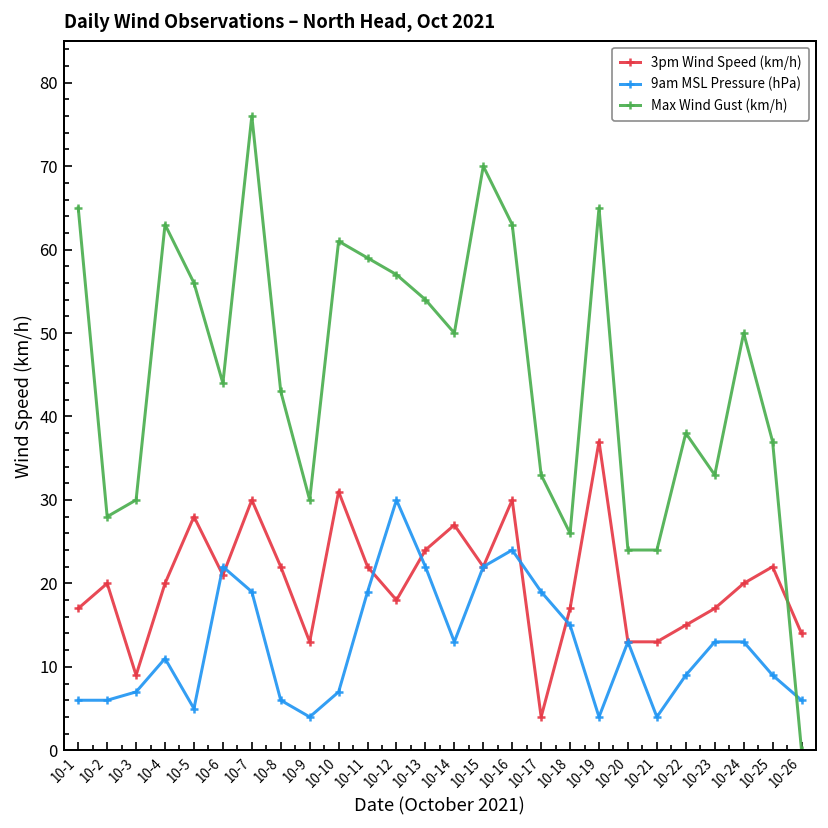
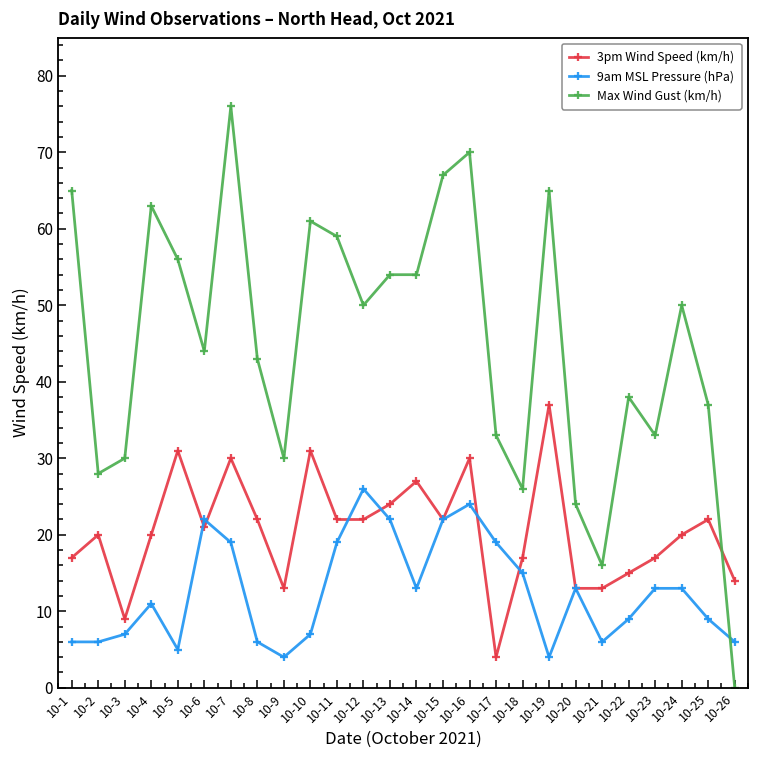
3pm Wind Speed (km/h), 10-5: 28 -> 31
3pm Wind Speed (km/h), 10-12: 18 -> 22
9am MSL Pressure (hPa), 10-12: 30 -> 26
Max Wind Gust (km/h), 10-12: 57 -> 50
Max Wind Gust (km/h), 10-14: 50 -> 54
Max Wind Gust (km/h), 10-15: 70 -> 67
Max Wind Gust (km/h), 10-16: 63 -> 70
9am MSL Pressure (hPa), 10-21: 4 -> 6
Max Wind Gust (km/h), 10-21: 24 -> 16
